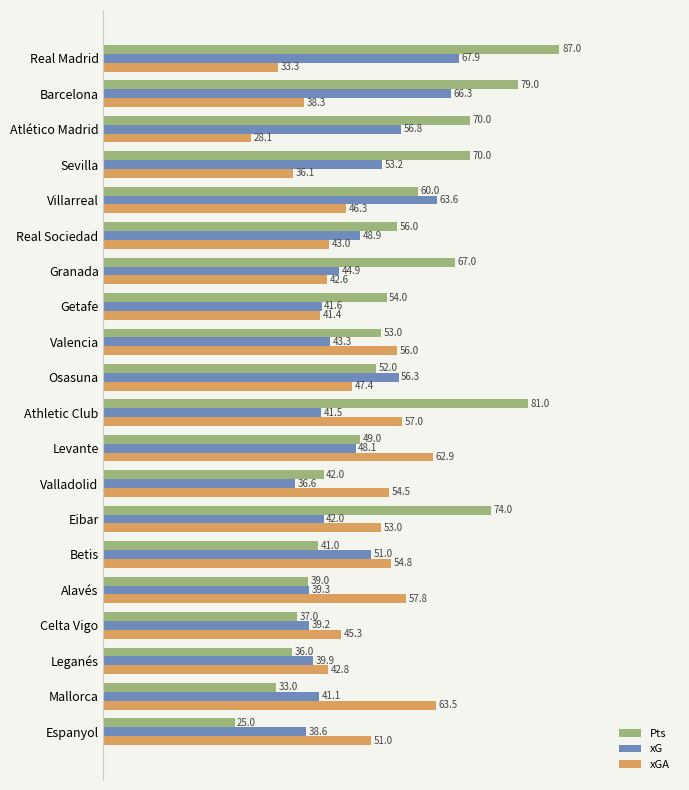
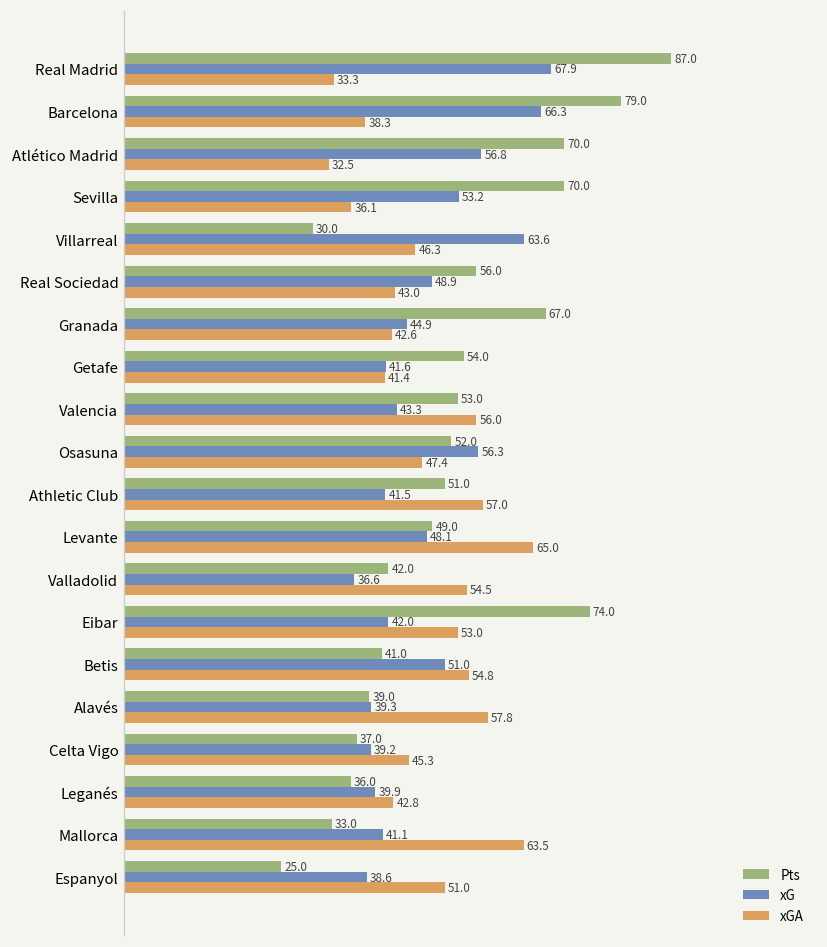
xGA, Atlético Madrid: 28.1 -> 32.5
Pts, Villarreal: 60.0 -> 30.0
Pts, Athletic Club: 81.0 -> 51.0
xGA, Levante: 62.9 -> 65.0
